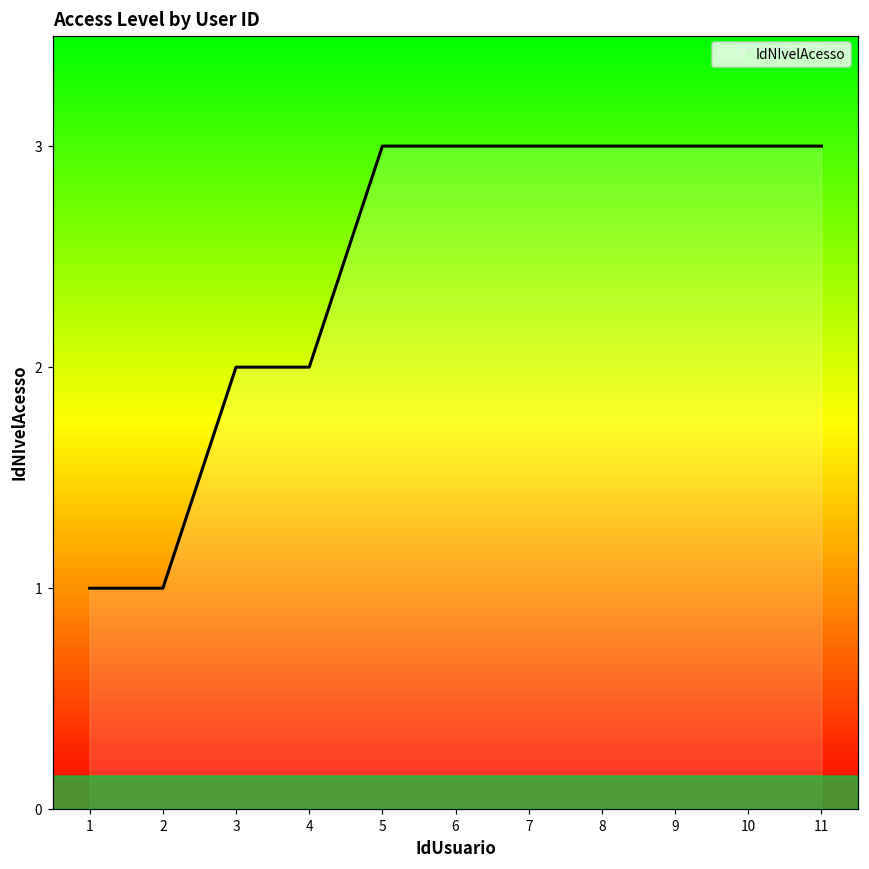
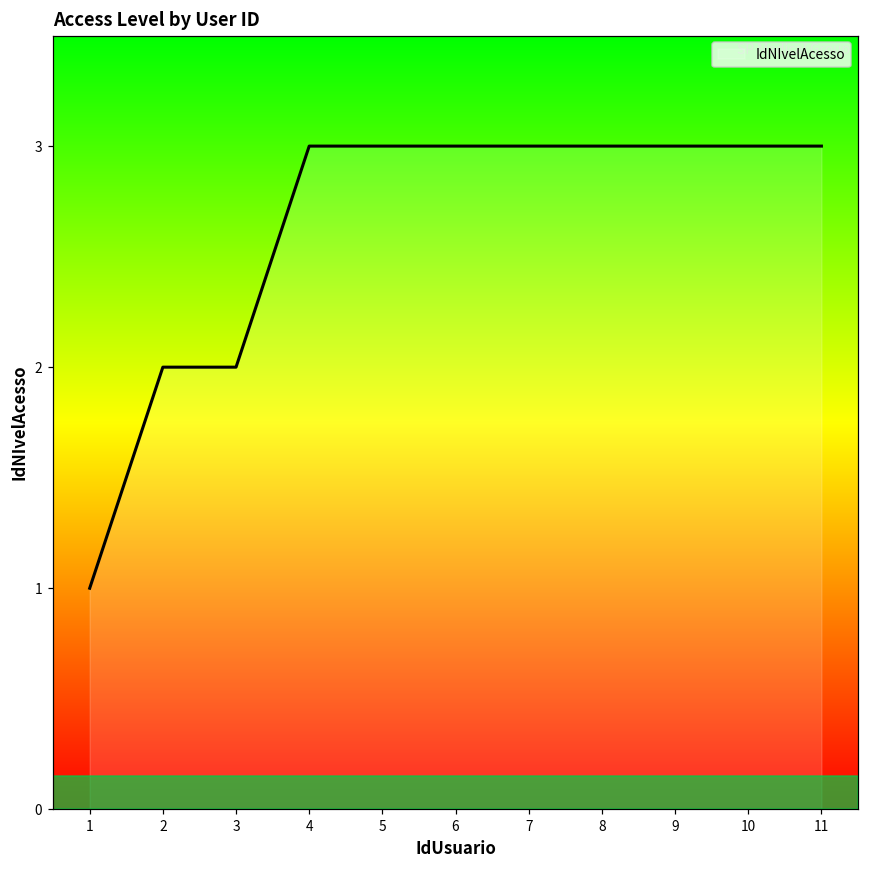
2: 1 -> 2
4: 2 -> 3
